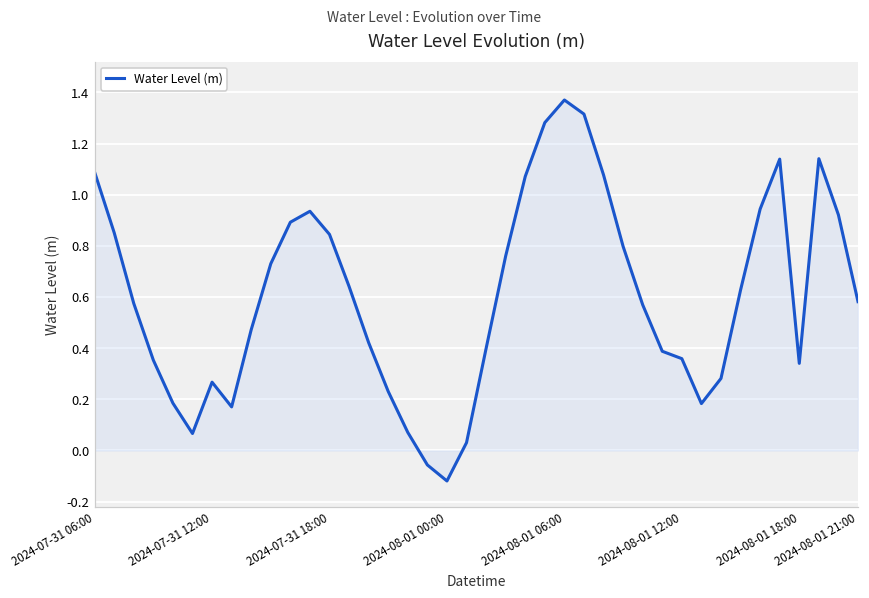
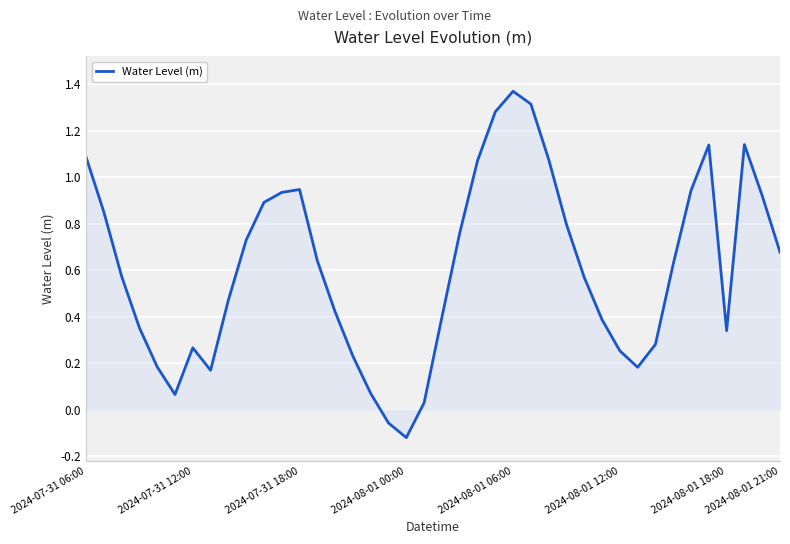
Water Level (m), 2024-07-31 18:00: 0.84 -> 0.95
Water Level (m), 2024-08-01 12:00: 0.36 -> 0.25
Water Level (m), 2024-08-01 21:00: 0.58 -> 0.68
